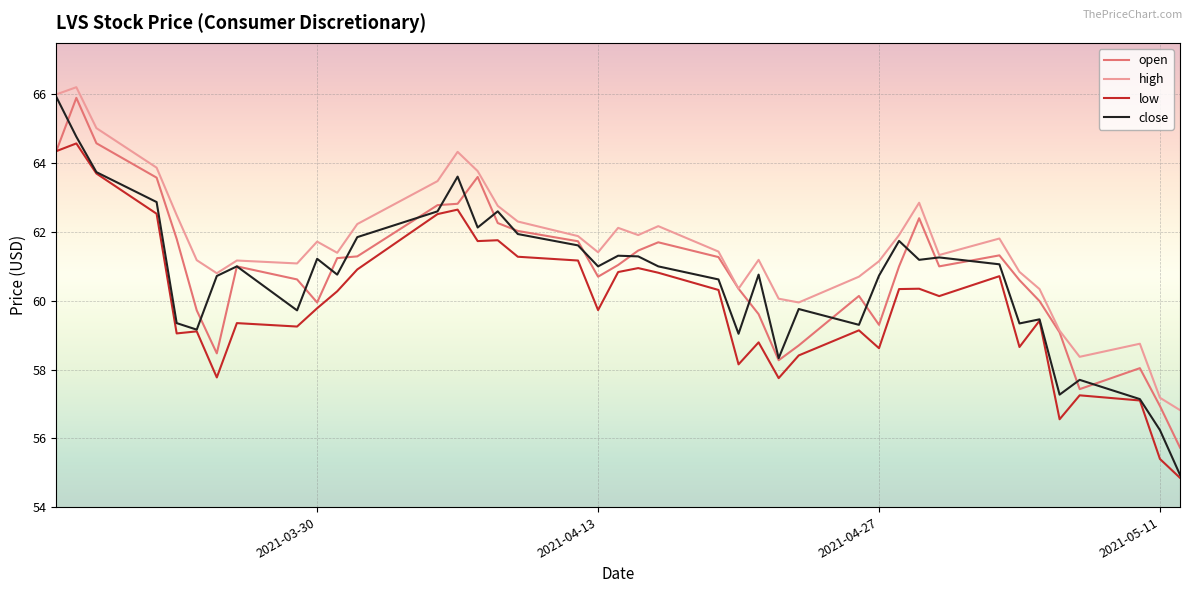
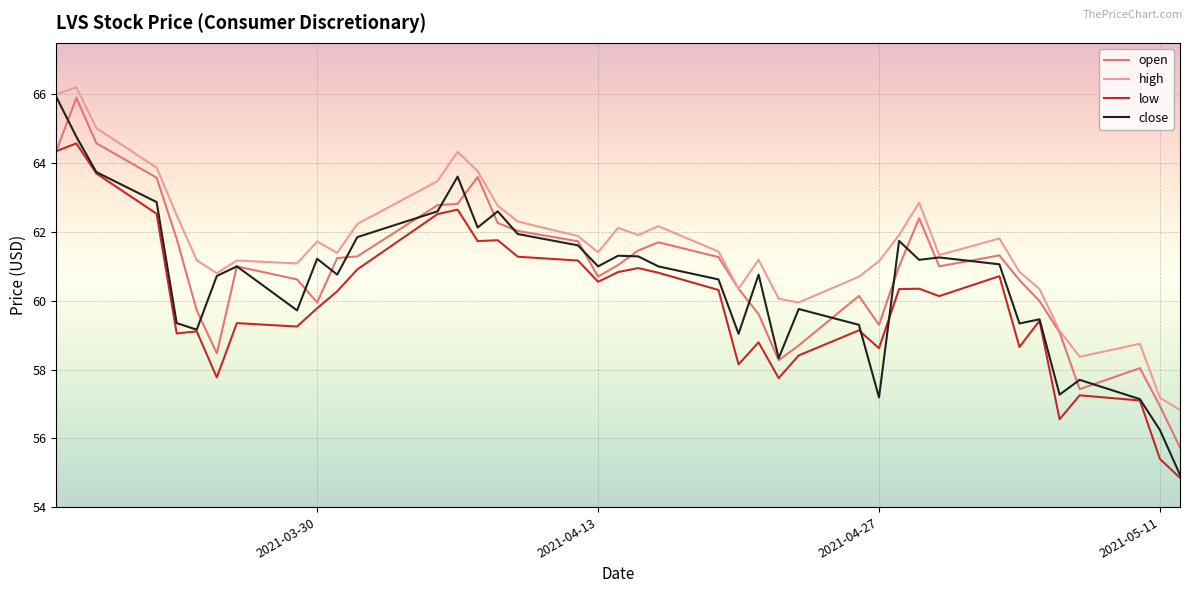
low, 2021-04-13: 59.7 -> 60.6
close, 2021-04-27: 60.7 -> 57.2
